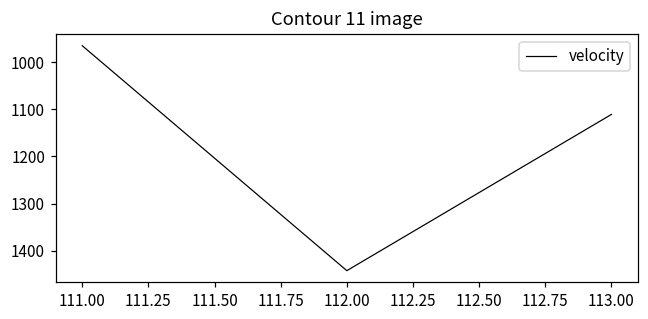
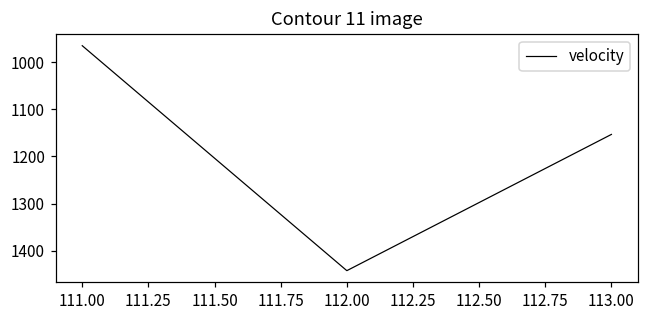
113.00: 1110 -> 1150
